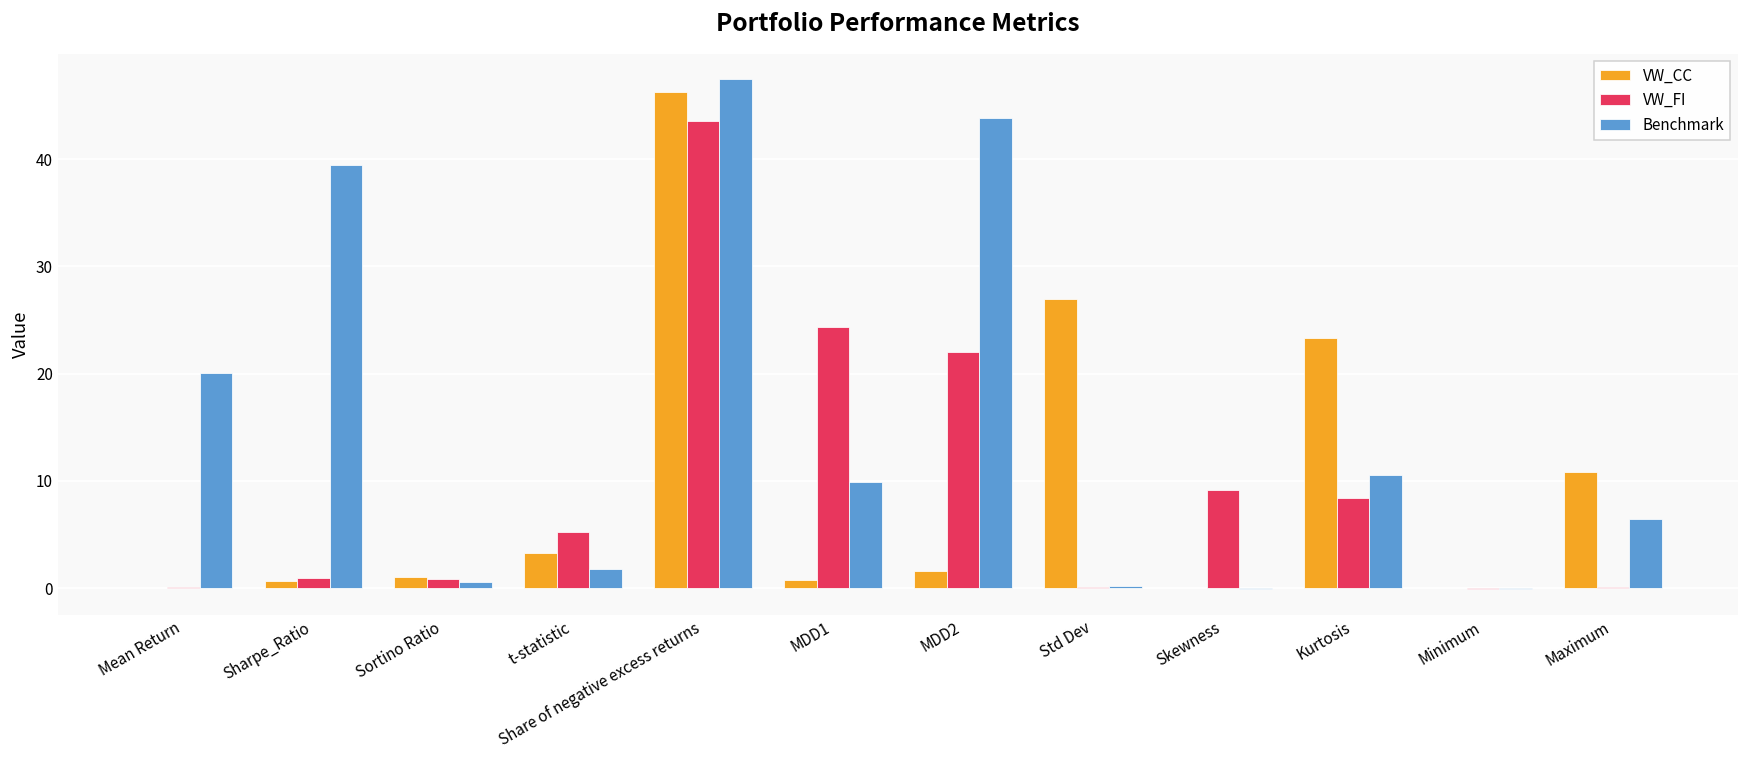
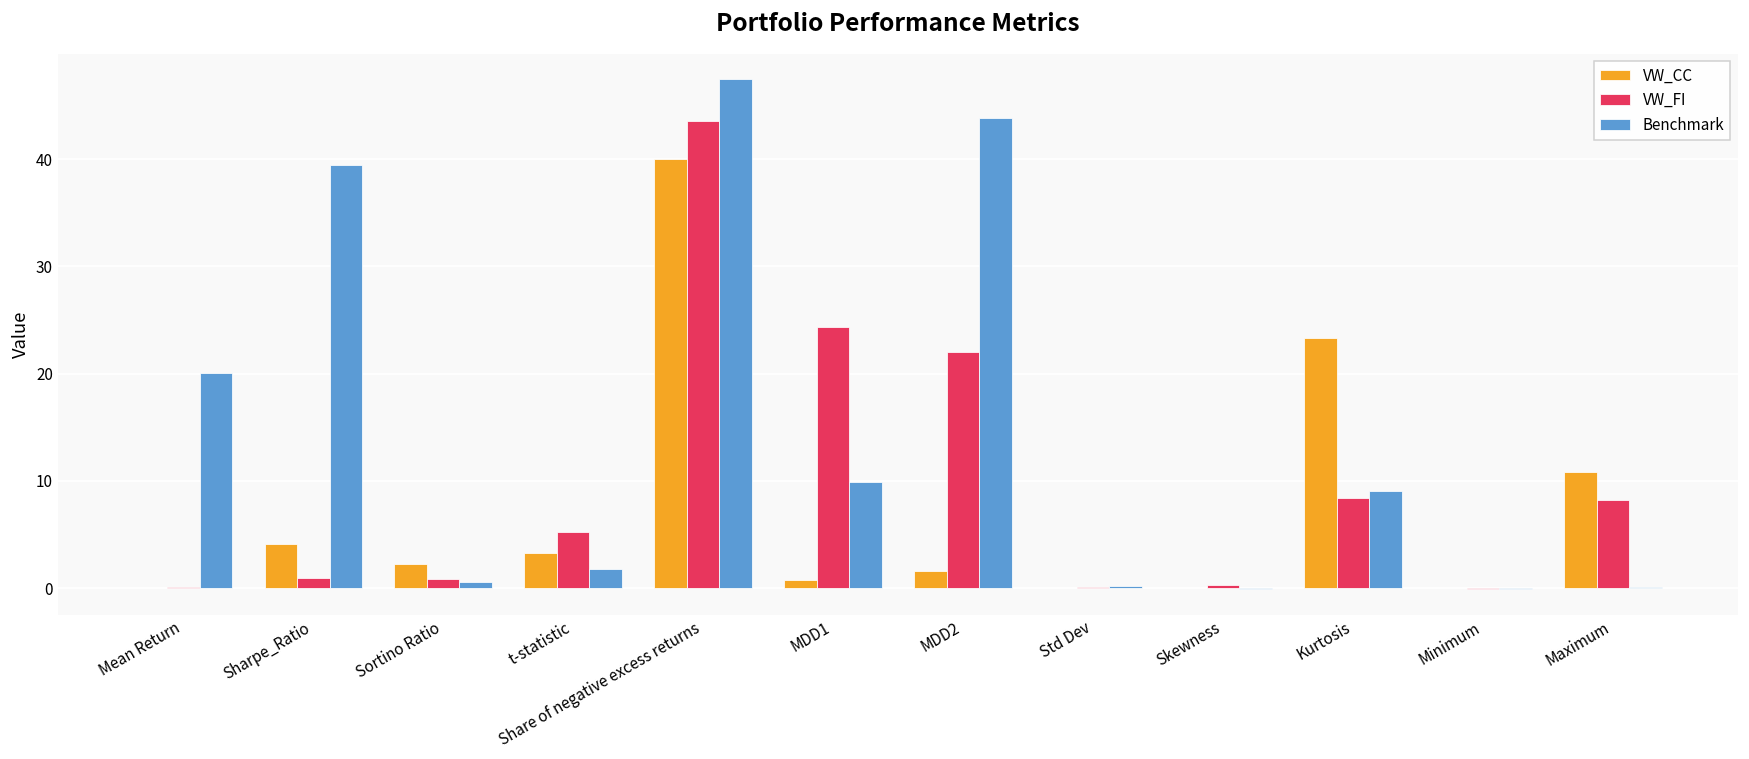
VW_CC, Sharpe_Ratio: 1 -> 4
VW_CC, Sortino Ratio: 1 -> 2
VW_CC, Share of negative excess returns: 46 -> 40
VW_CC, Std Dev: 27 -> 0
VW_FI, Skewness: 9 -> 0
Benchmark, Kurtosis: 11 -> 9
VW_FI, Maximum: 0 -> 8
Benchmark, Maximum: 6 -> 0
